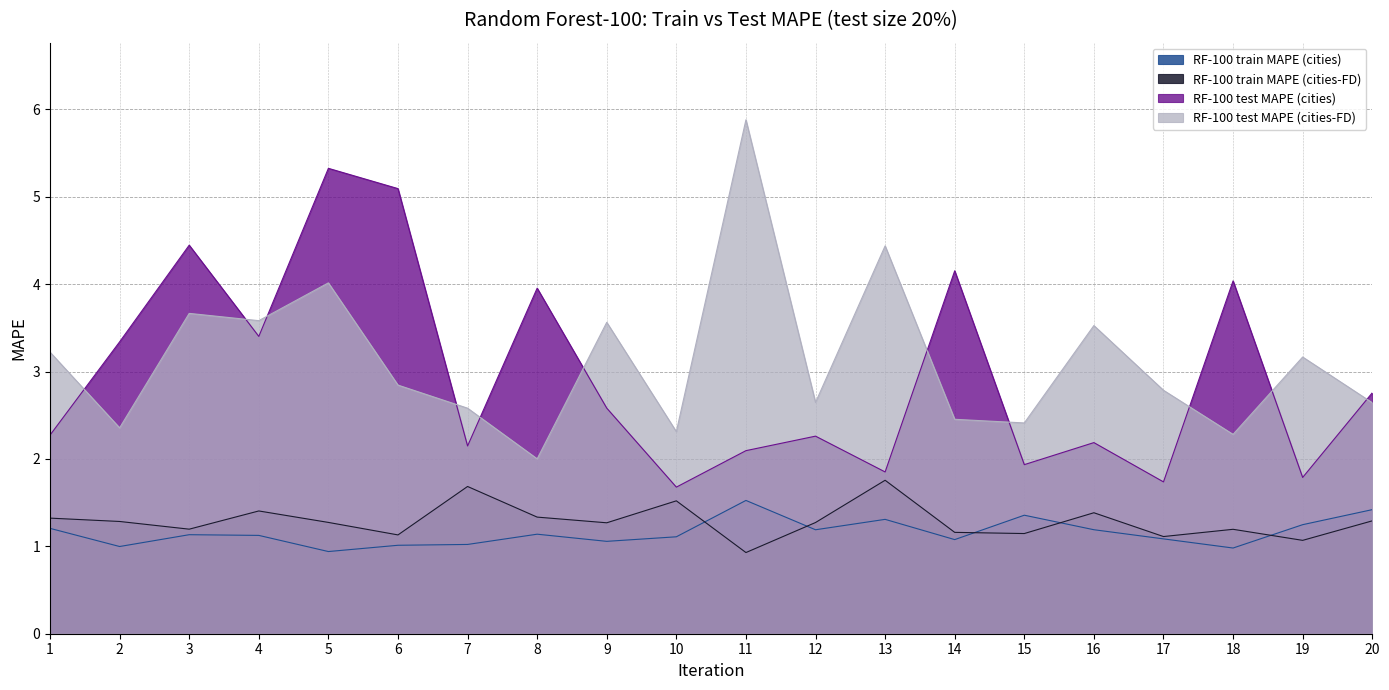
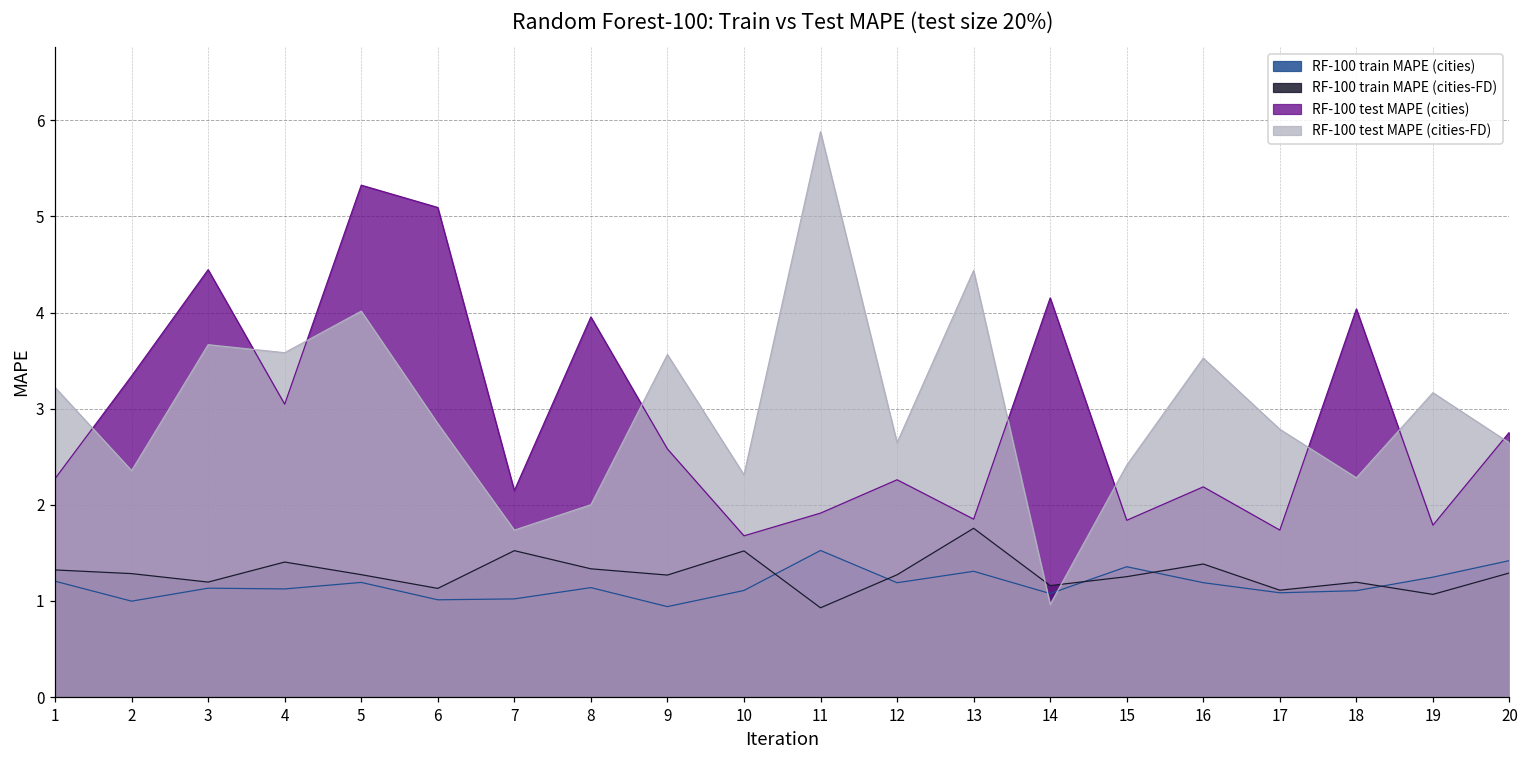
RF-100 test MAPE (cities), 4: 3.4 -> 3.0
RF-100 train MAPE (cities), 5: 0.9 -> 1.2
RF-100 train MAPE (cities-FD), 7: 1.7 -> 1.5
RF-100 test MAPE (cities-FD), 7: 2.6 -> 1.7
RF-100 train MAPE (cities), 9: 1.1 -> 0.9
RF-100 test MAPE (cities), 11: 2.1 -> 1.9
RF-100 test MAPE (cities-FD), 14: 2.5 -> 1.0
RF-100 train MAPE (cities-FD), 15: 1.1 -> 1.3
RF-100 test MAPE (cities), 15: 1.9 -> 1.8
RF-100 train MAPE (cities), 18: 1.0 -> 1.1
